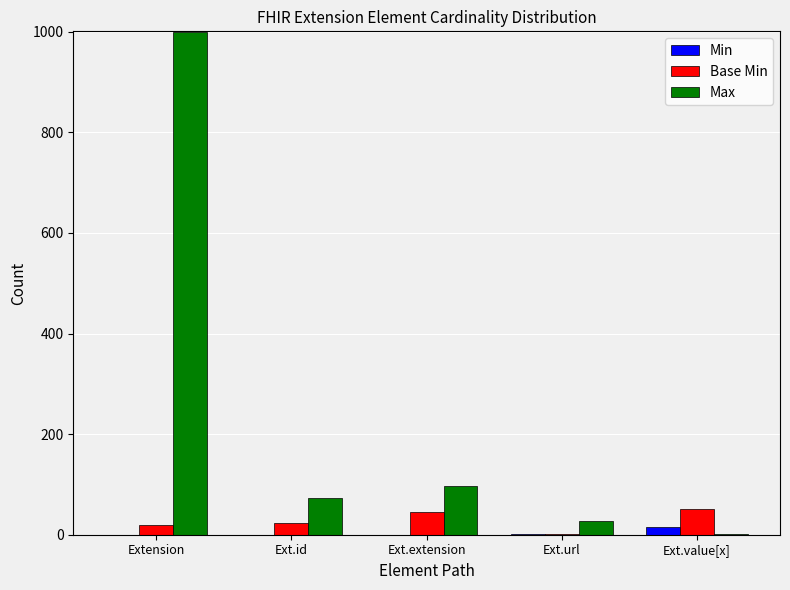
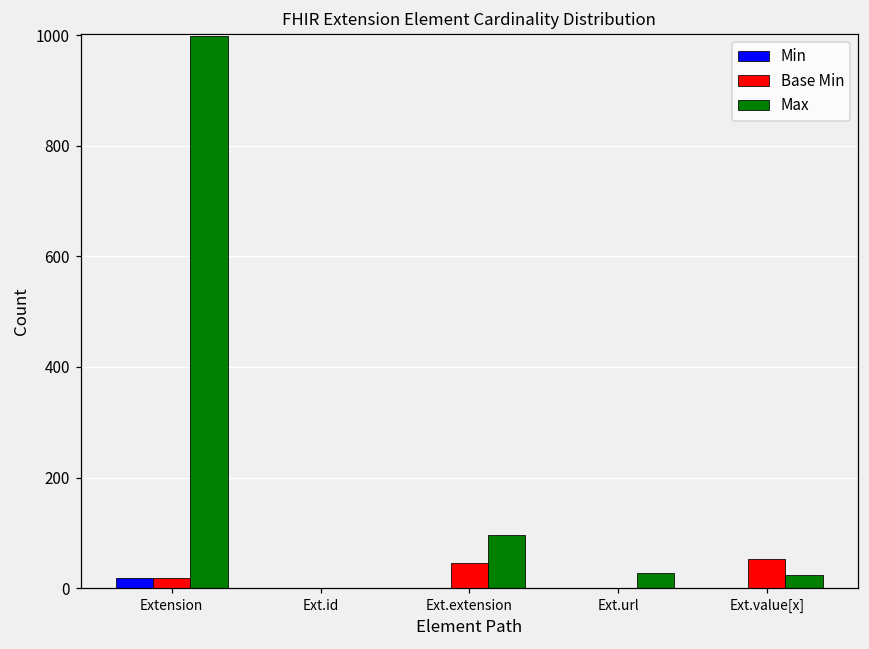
Min, Extension: 0 -> 20
Base Min, Ext.id: 20 -> 0
Max, Ext.id: 70 -> 0
Min, Ext.value[x]: 20 -> 0
Max, Ext.value[x]: 0 -> 20
